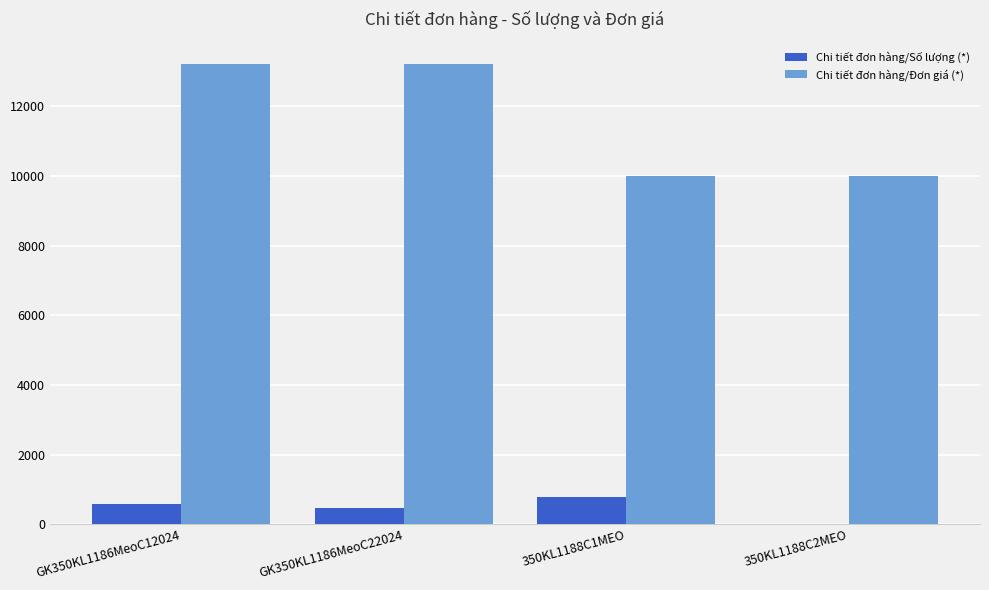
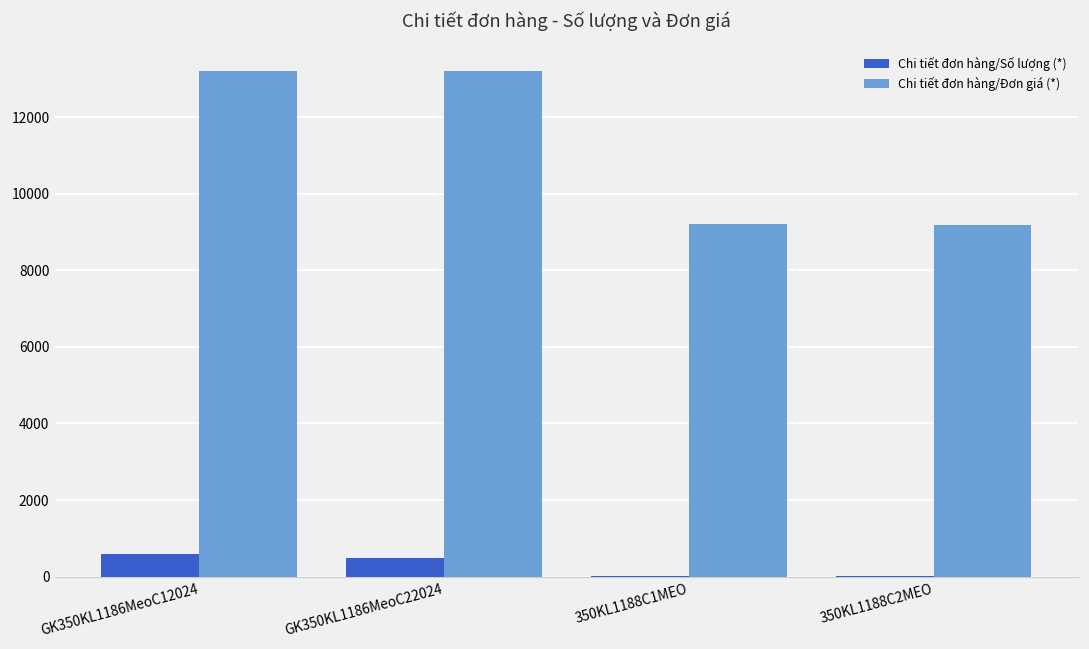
Chi tiết đơn hàng/Số lượng (*), 350KL1188C1MEO: 800 -> 0
Chi tiết đơn hàng/Đơn giá (*), 350KL1188C1MEO: 10000 -> 9200
Chi tiết đơn hàng/Đơn giá (*), 350KL1188C2MEO: 10000 -> 9200
